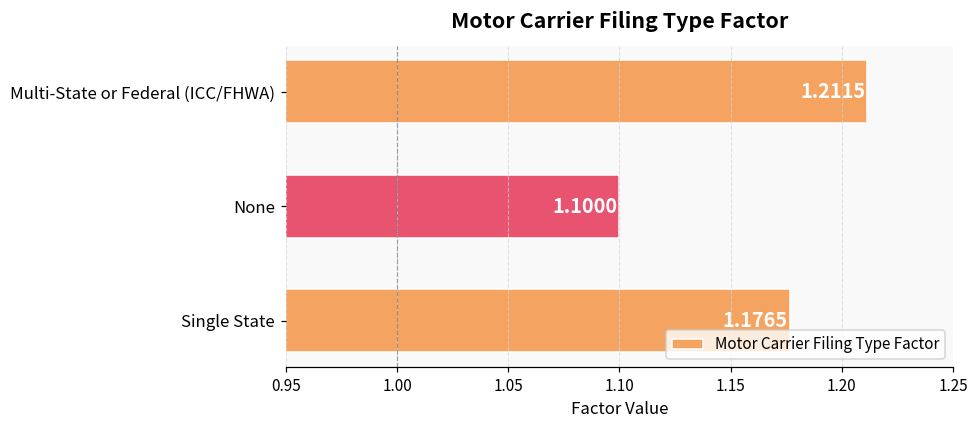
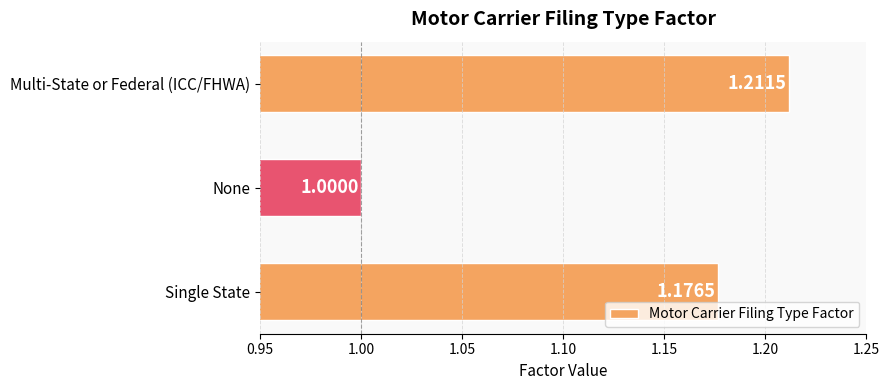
None: 1.1000 -> 1.0000
